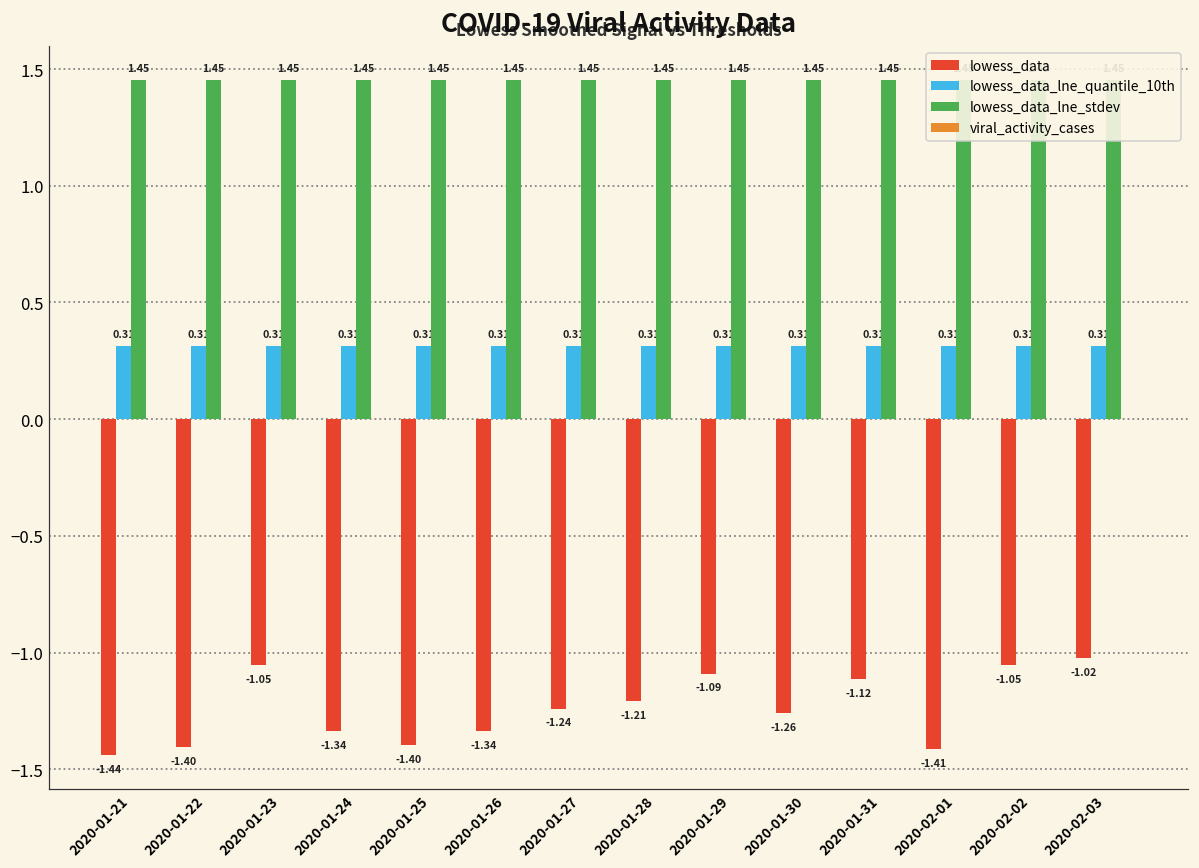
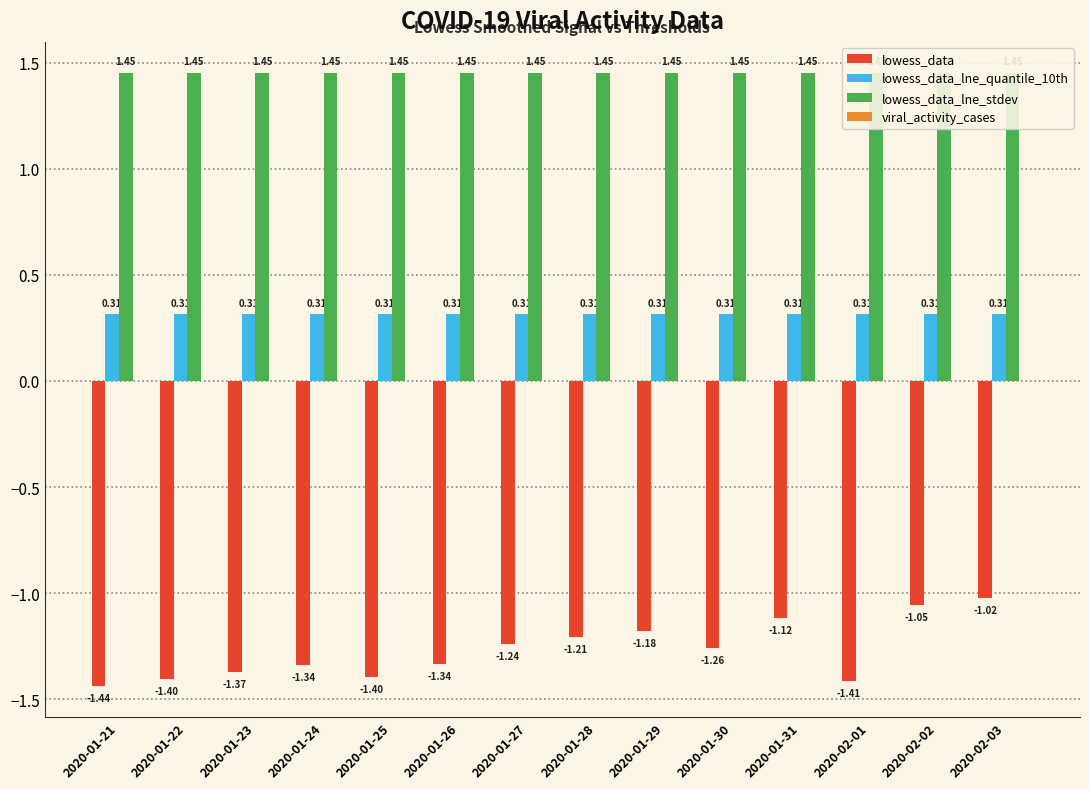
lowess_data, 2020-01-23: -1.05 -> -1.37
lowess_data, 2020-01-29: -1.09 -> -1.18
